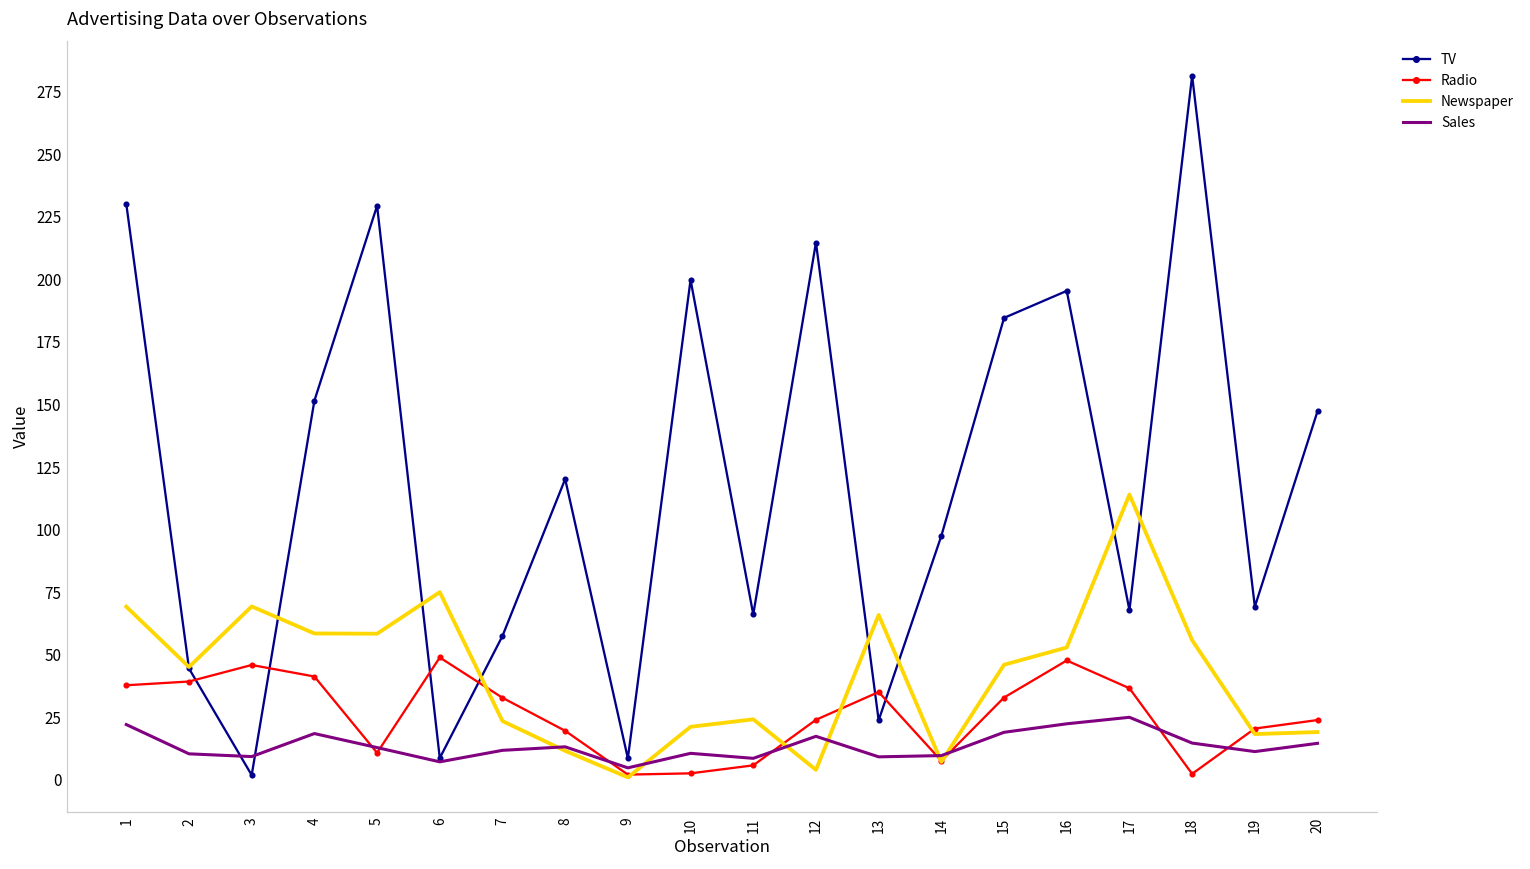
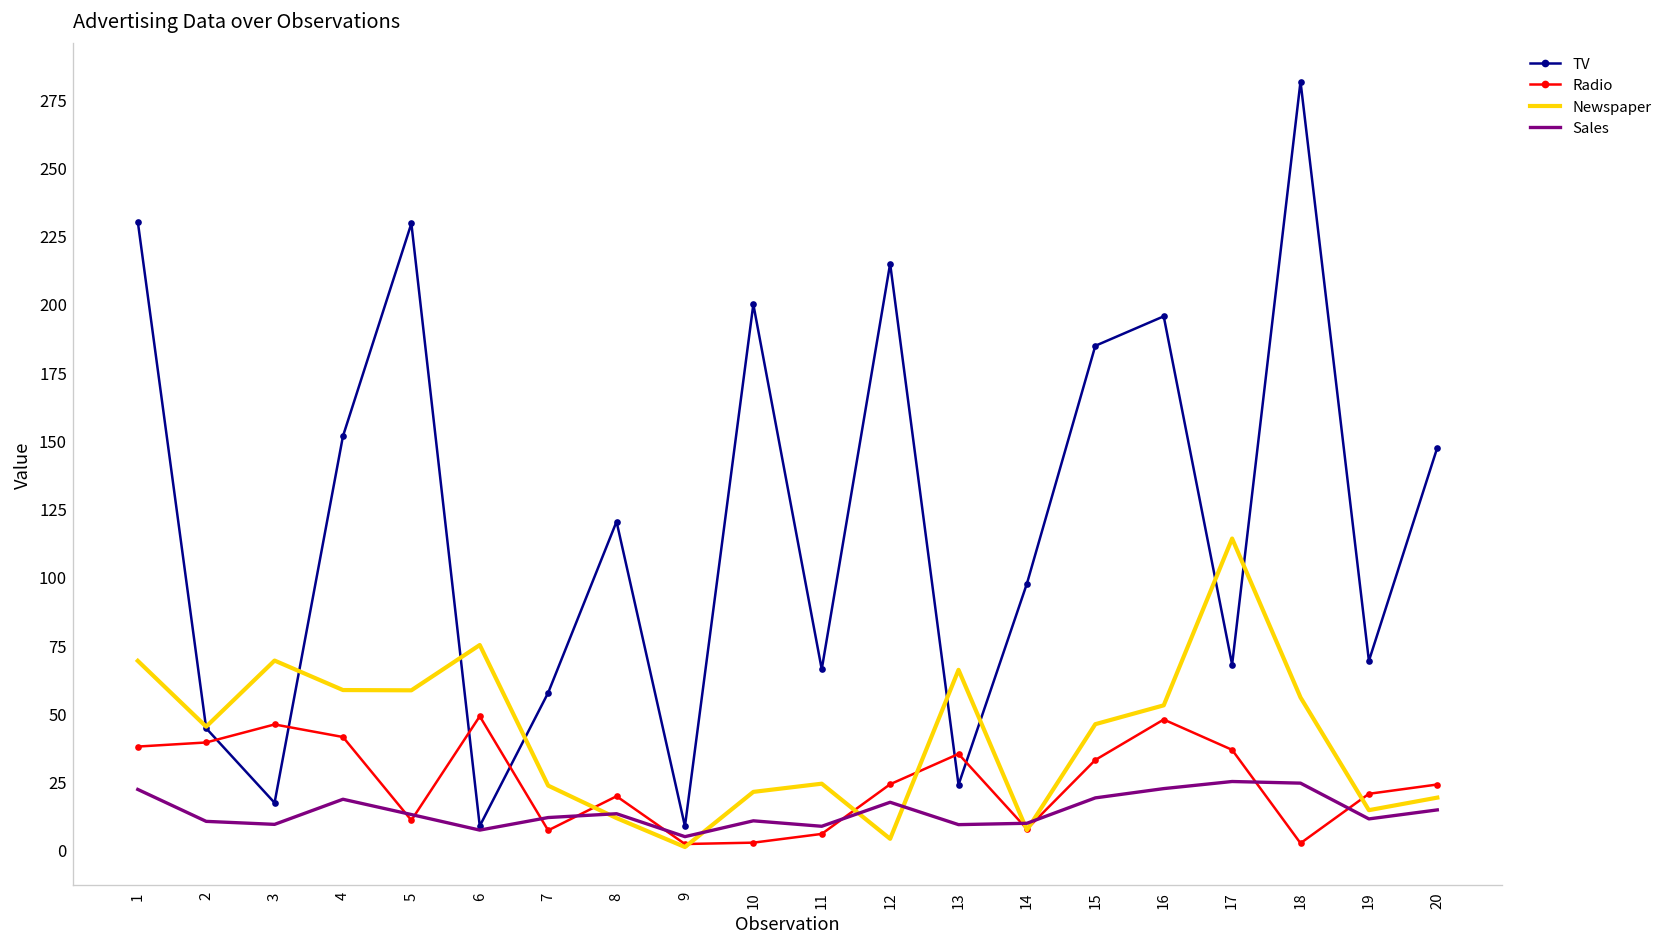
TV, 3: 2 -> 17
Radio, 7: 33 -> 7
Sales, 18: 15 -> 24
Newspaper, 19: 18 -> 15
